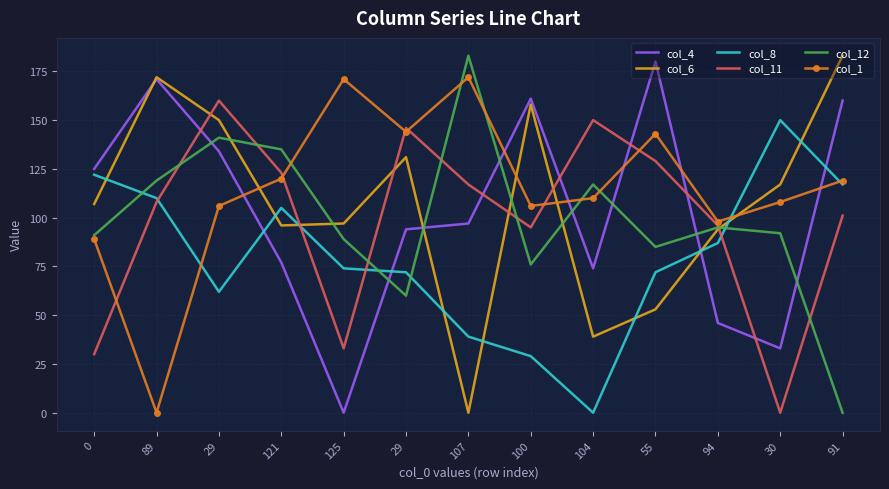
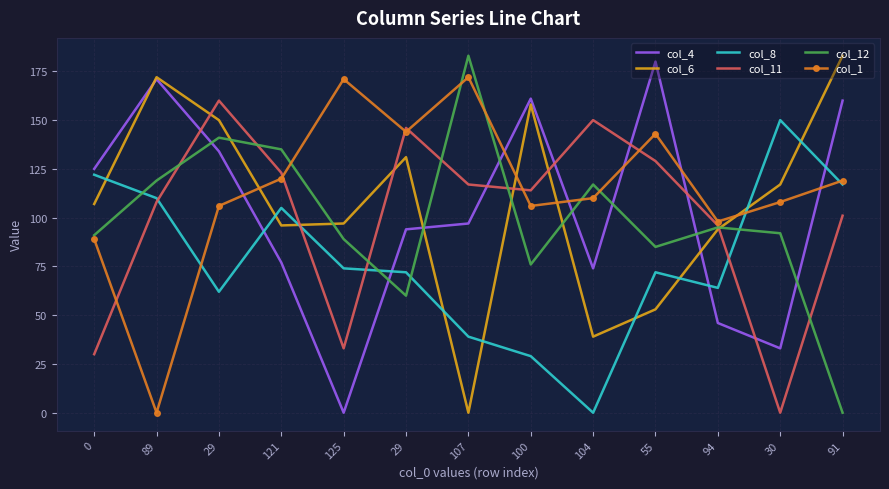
col_11, 100: 95 -> 114
col_8, 94: 87 -> 64
